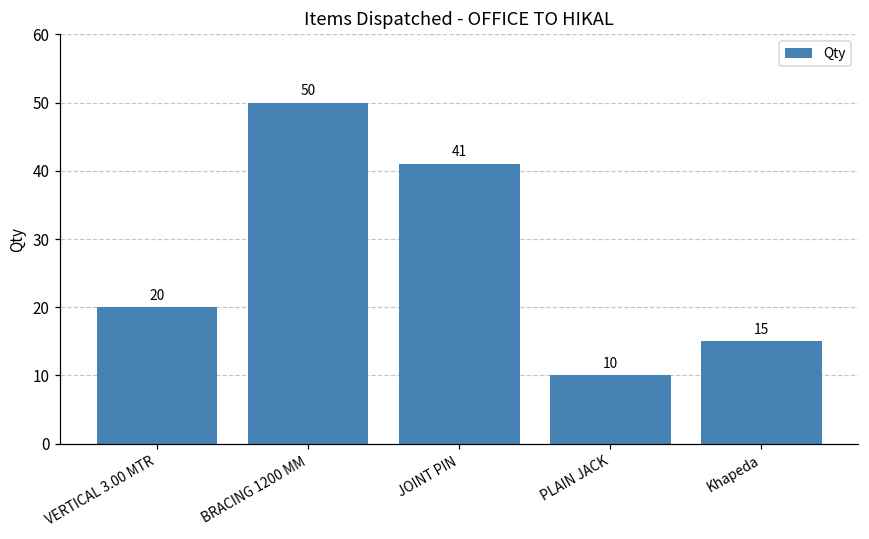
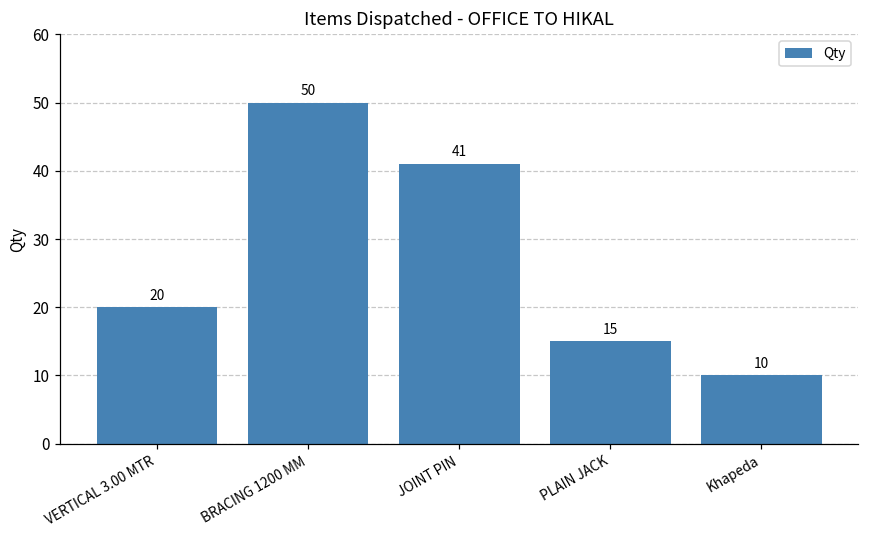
PLAIN JACK: 10 -> 15
Khapeda: 15 -> 10
